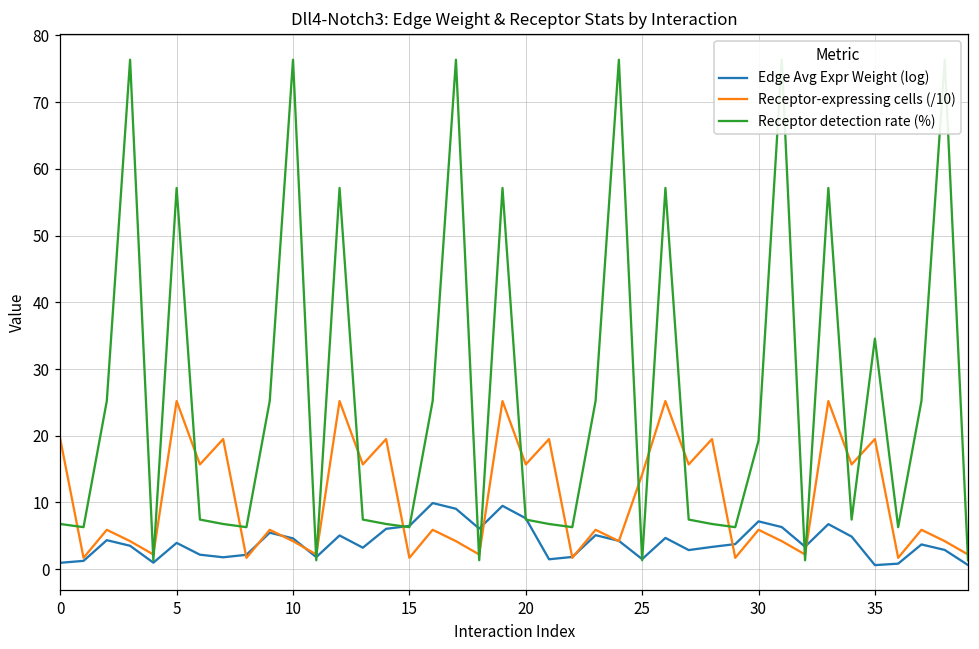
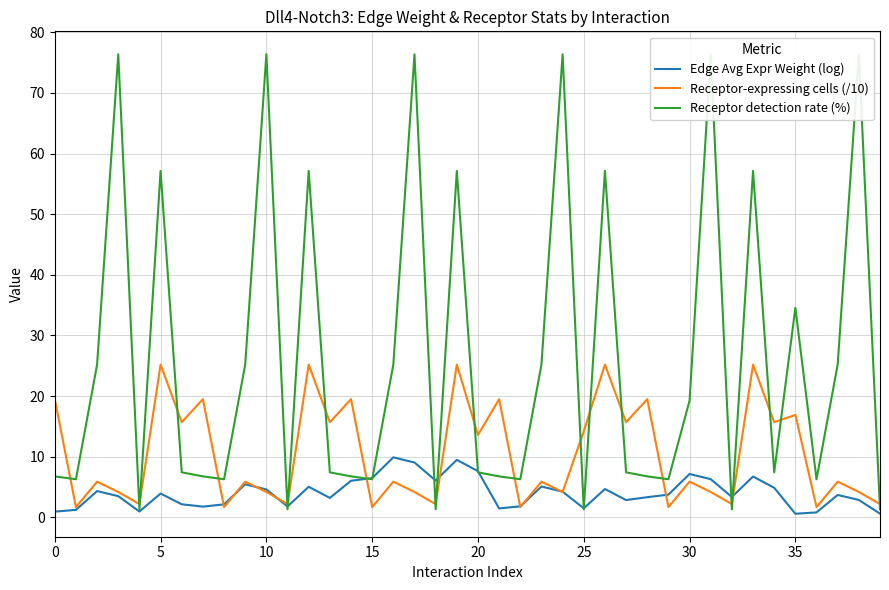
Receptor-expressing cells (/10), 20: 16 -> 14
Receptor-expressing cells (/10), 35: 20 -> 17
